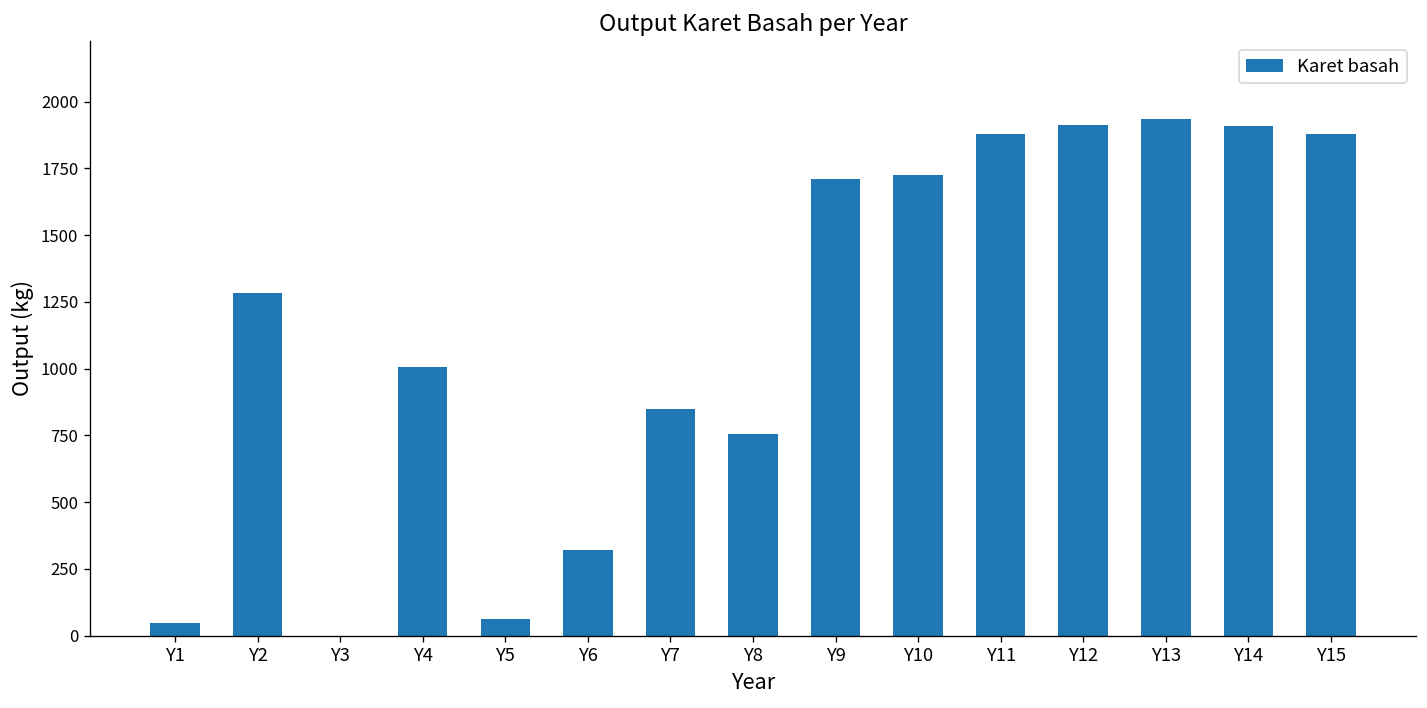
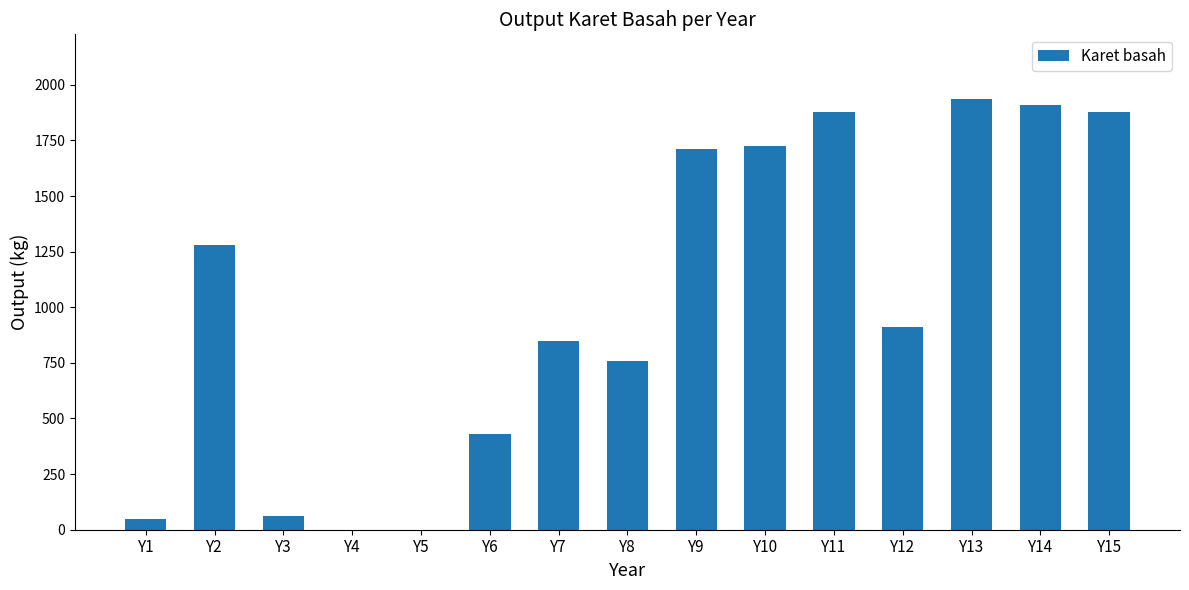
Y3: 0 -> 60
Y4: 1010 -> 0
Y5: 60 -> 0
Y6: 320 -> 430
Y12: 1910 -> 910
